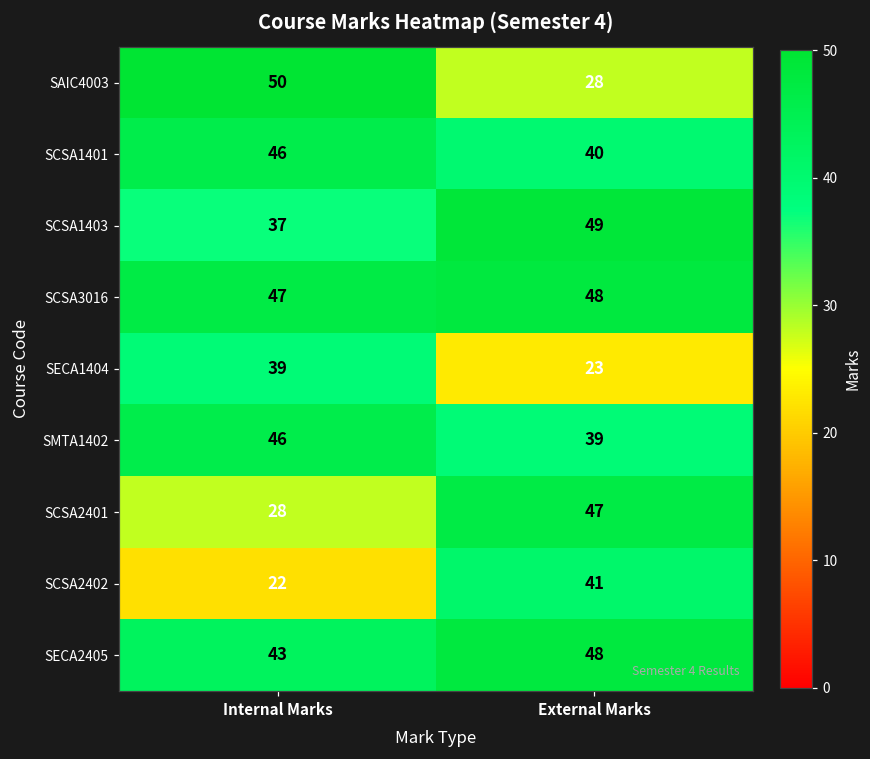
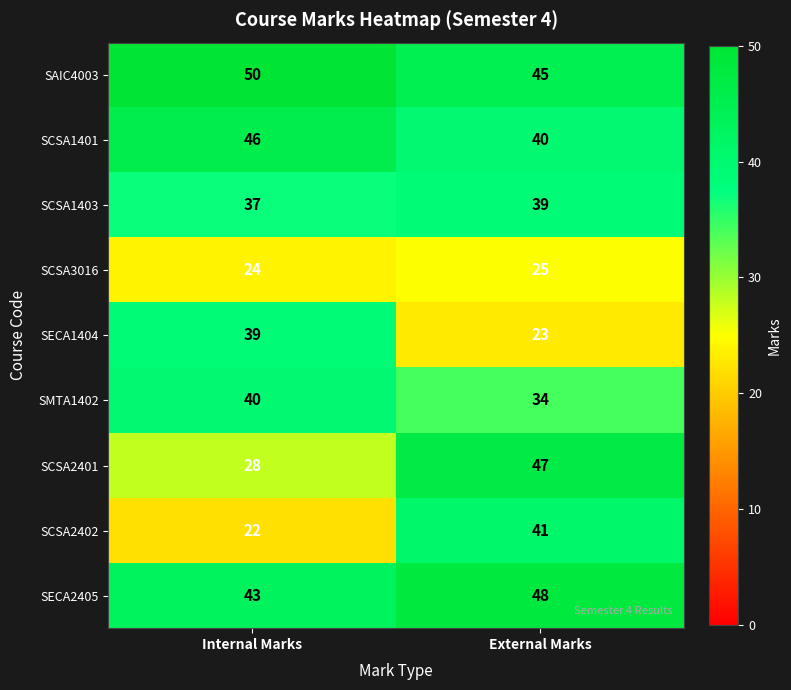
SAIC4003, External Marks: 28 -> 45
SCSA1403, External Marks: 49 -> 39
SCSA3016, Internal Marks: 47 -> 24
SCSA3016, External Marks: 48 -> 25
SMTA1402, Internal Marks: 46 -> 40
SMTA1402, External Marks: 39 -> 34
